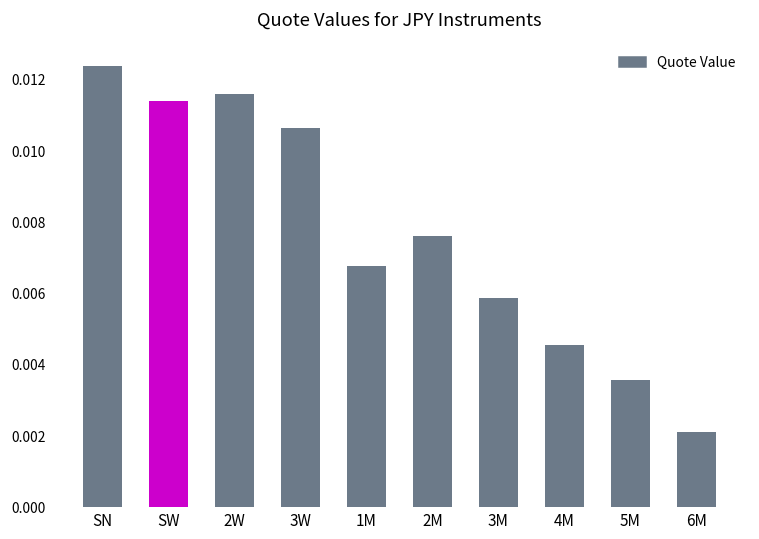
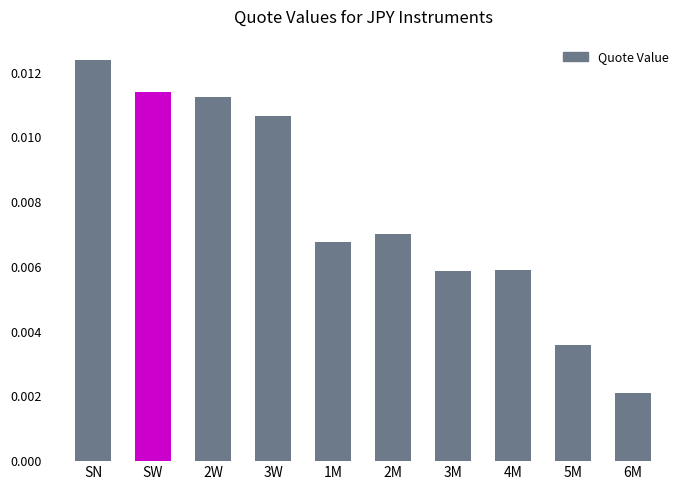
2W: 0.0116 -> 0.0112
2M: 0.0076 -> 0.0070
4M: 0.0045 -> 0.0059
